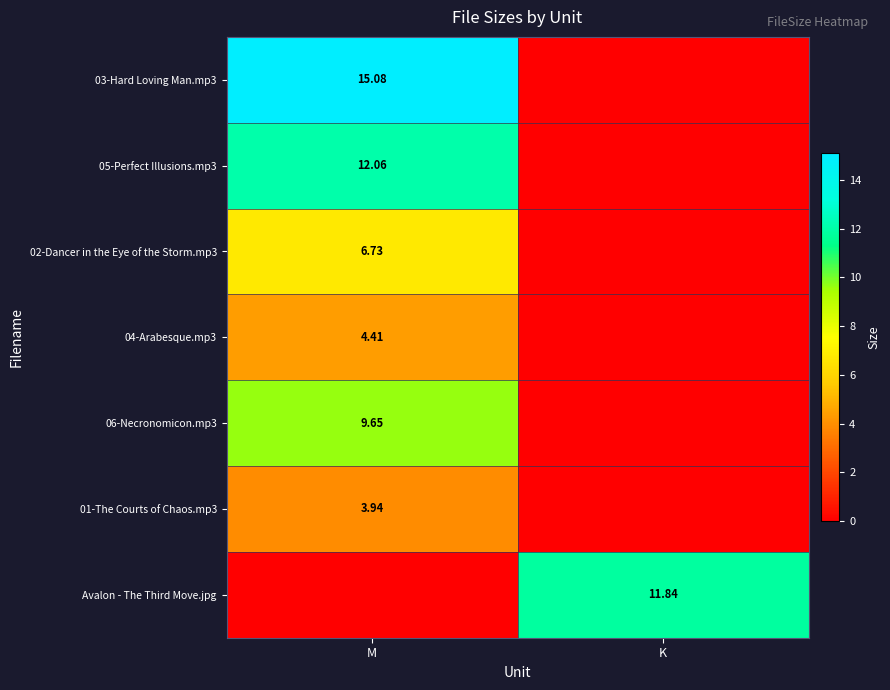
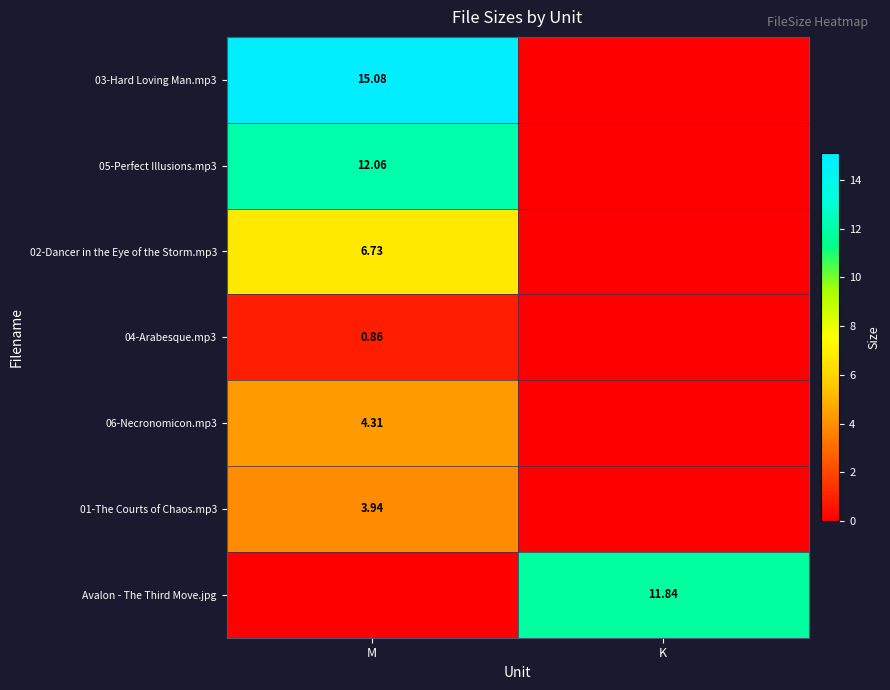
04-Arabesque.mp3, M: 4.41 -> 0.86
06-Necronomicon.mp3, M: 9.65 -> 4.31
